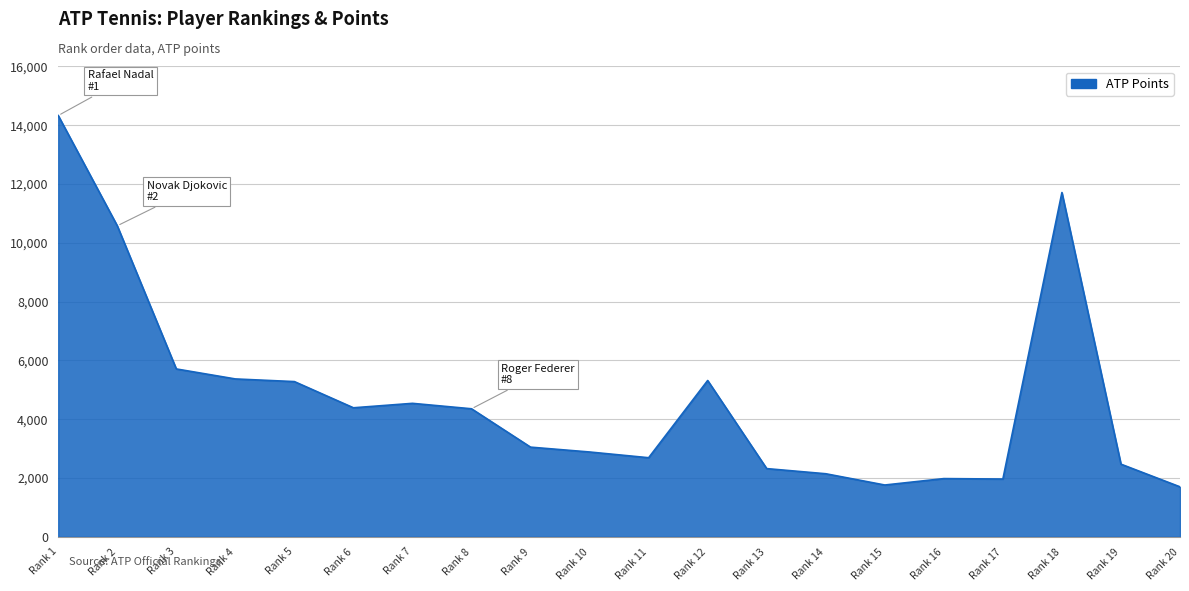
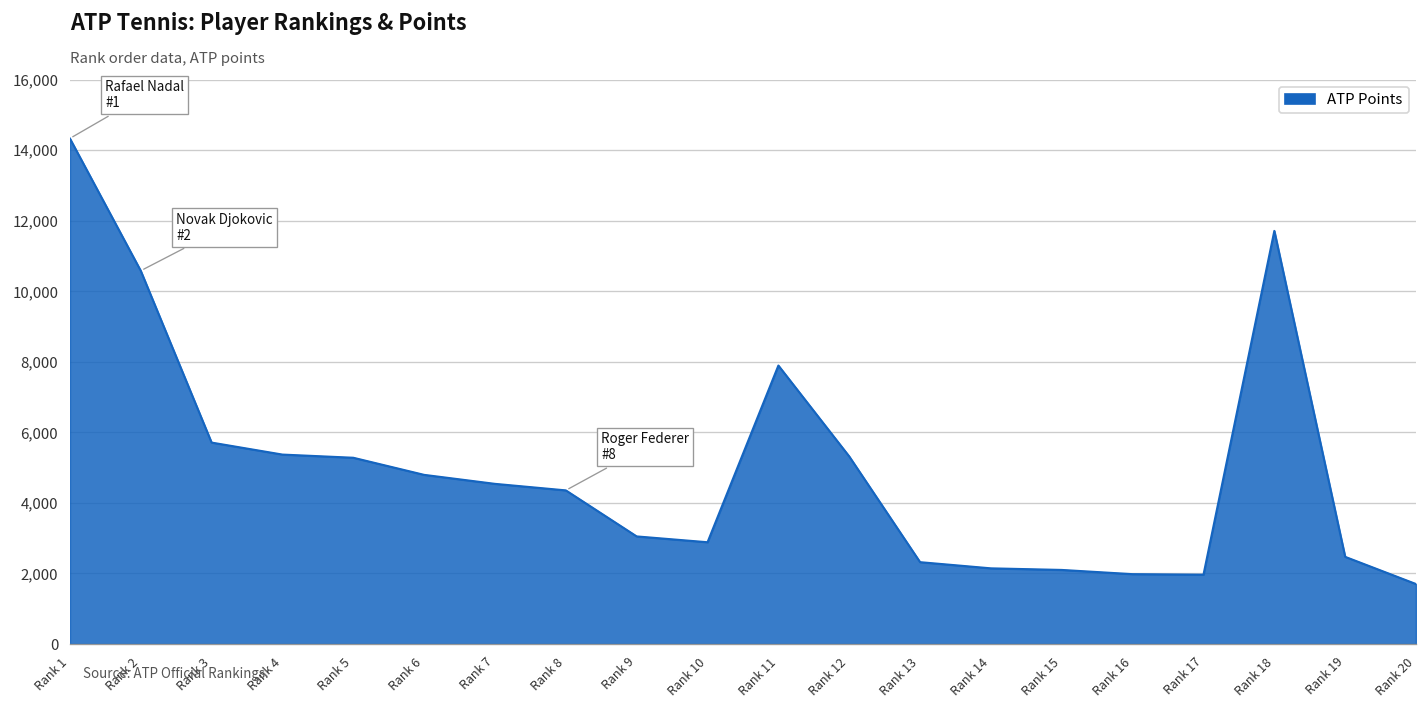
Rank 6: 4,400 -> 4,800
Rank 11: 2,700 -> 7,900
Rank 15: 1,800 -> 2,100
